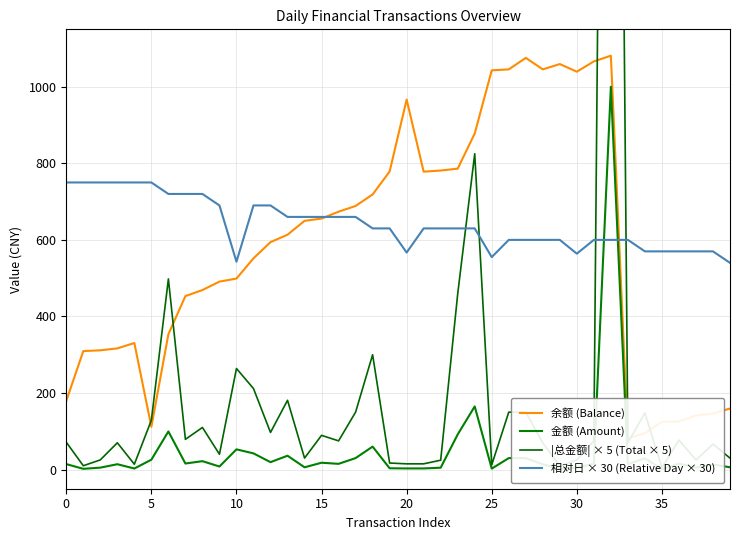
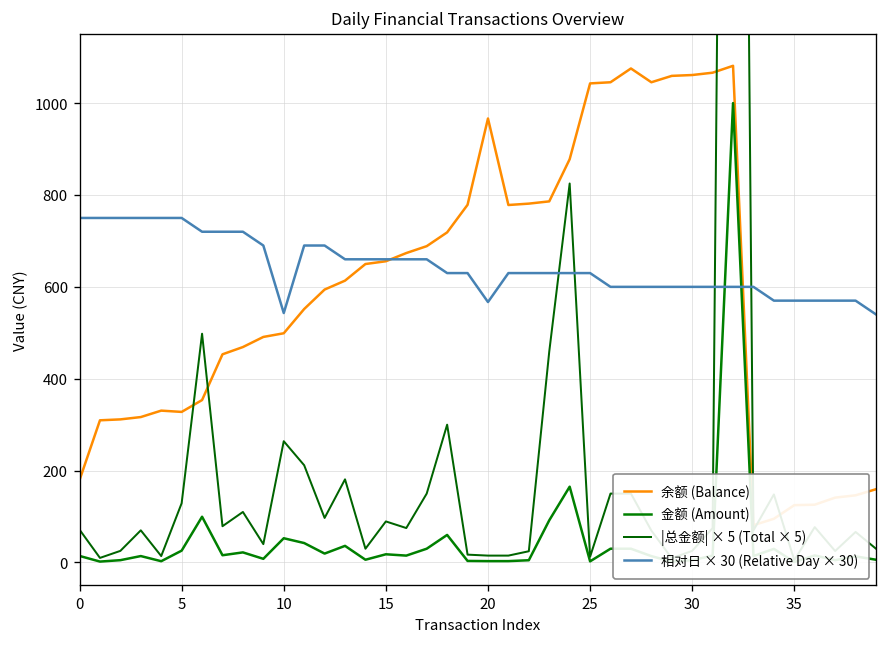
余额 (Balance), 5: 110 -> 330
相对日 × 30 (Relative Day × 30), 25: 560 -> 630
余额 (Balance), 30: 1040 -> 1060
相对日 × 30 (Relative Day × 30), 30: 560 -> 600
